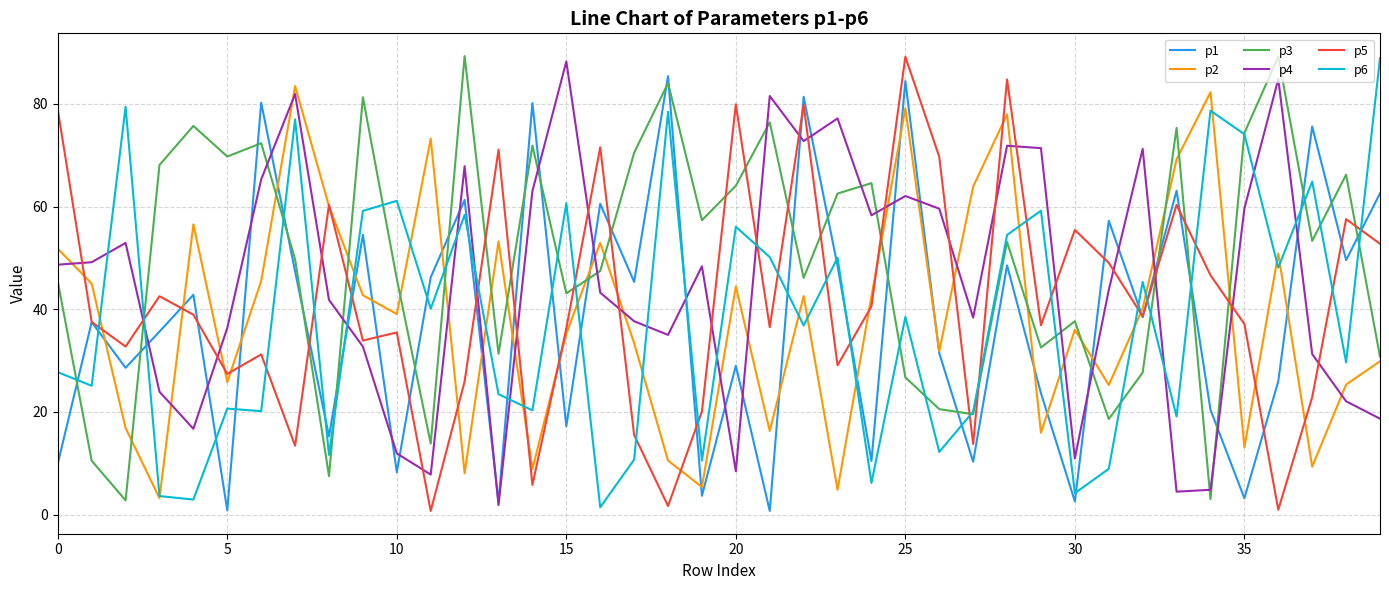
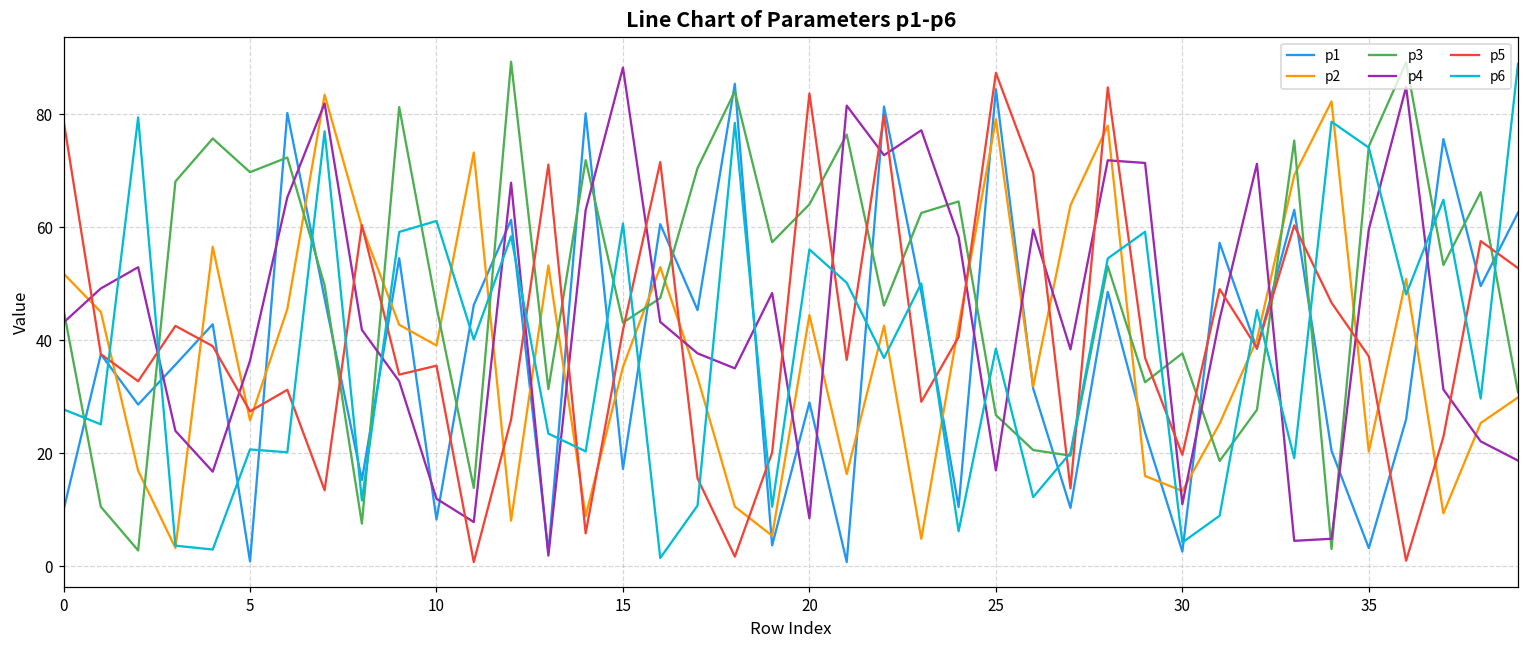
p4, 0: 49 -> 43
p5, 15: 36 -> 42
p5, 20: 80 -> 84
p4, 25: 62 -> 17
p5, 25: 89 -> 87
p2, 30: 36 -> 13
p5, 30: 55 -> 20
p2, 35: 13 -> 20
